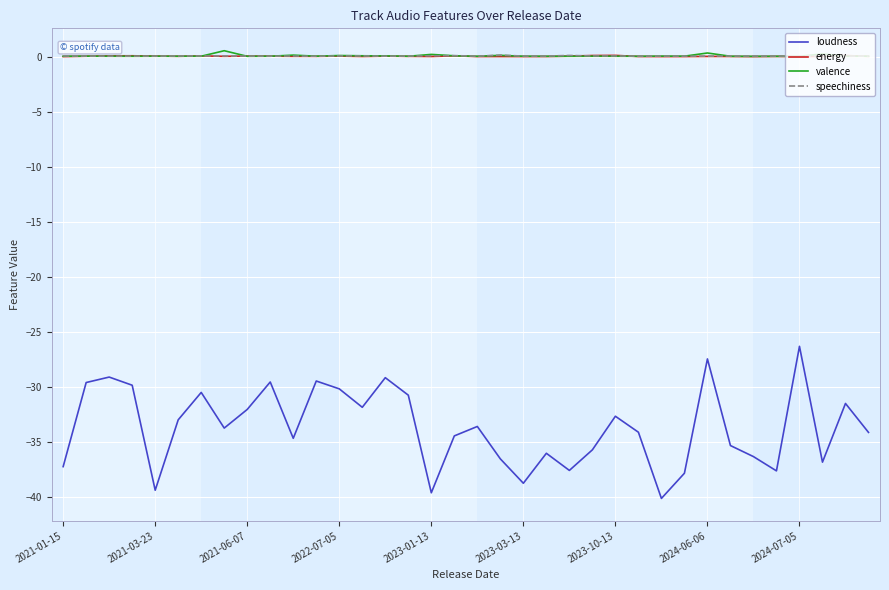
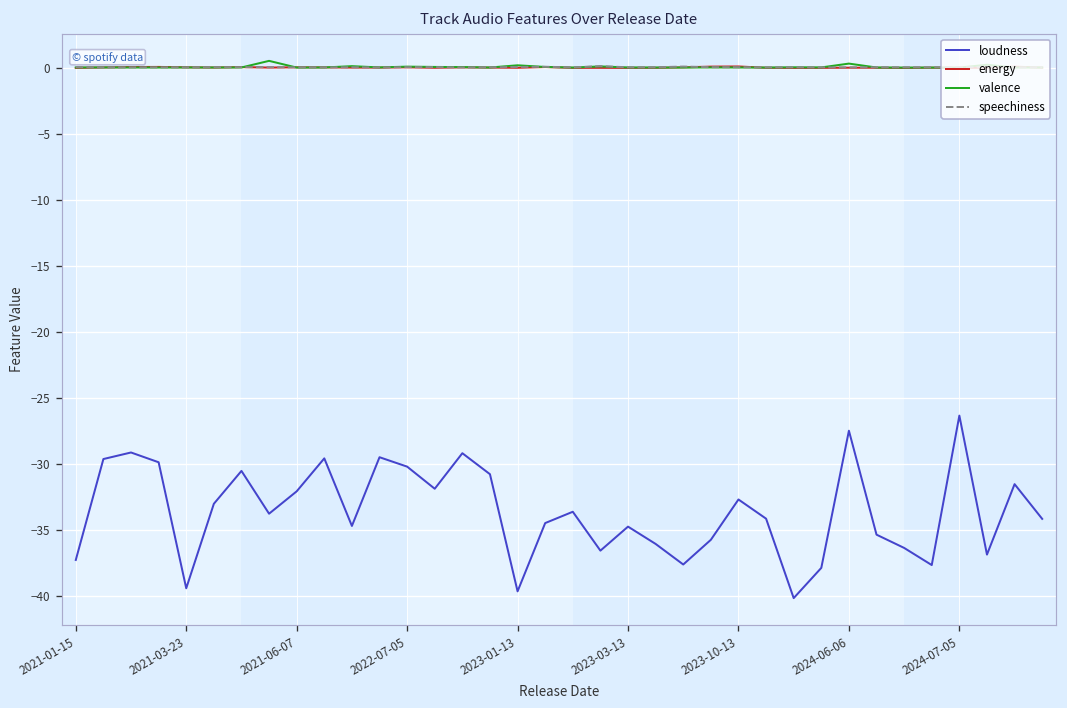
loudness, 2023-03-13: -38.8 -> -34.7
